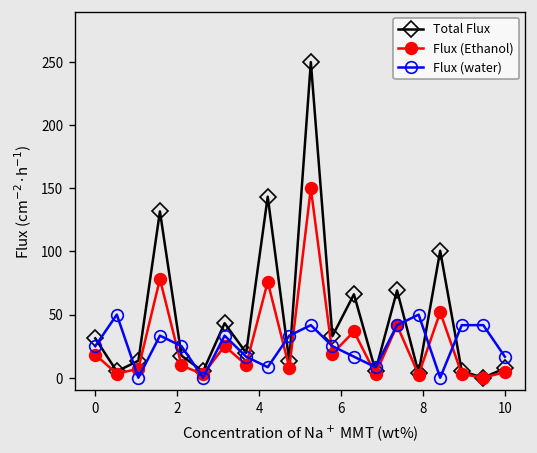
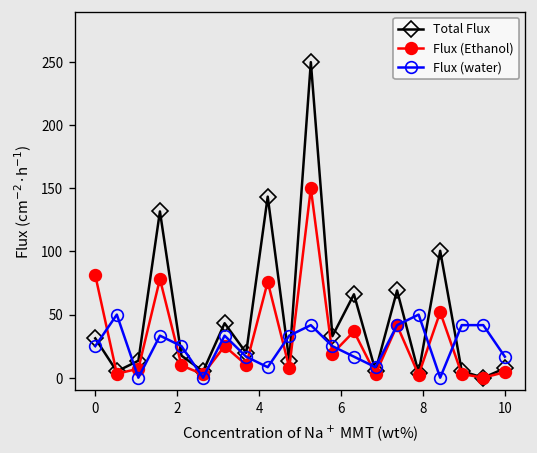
Flux (Ethanol), 0: 18 -> 81
